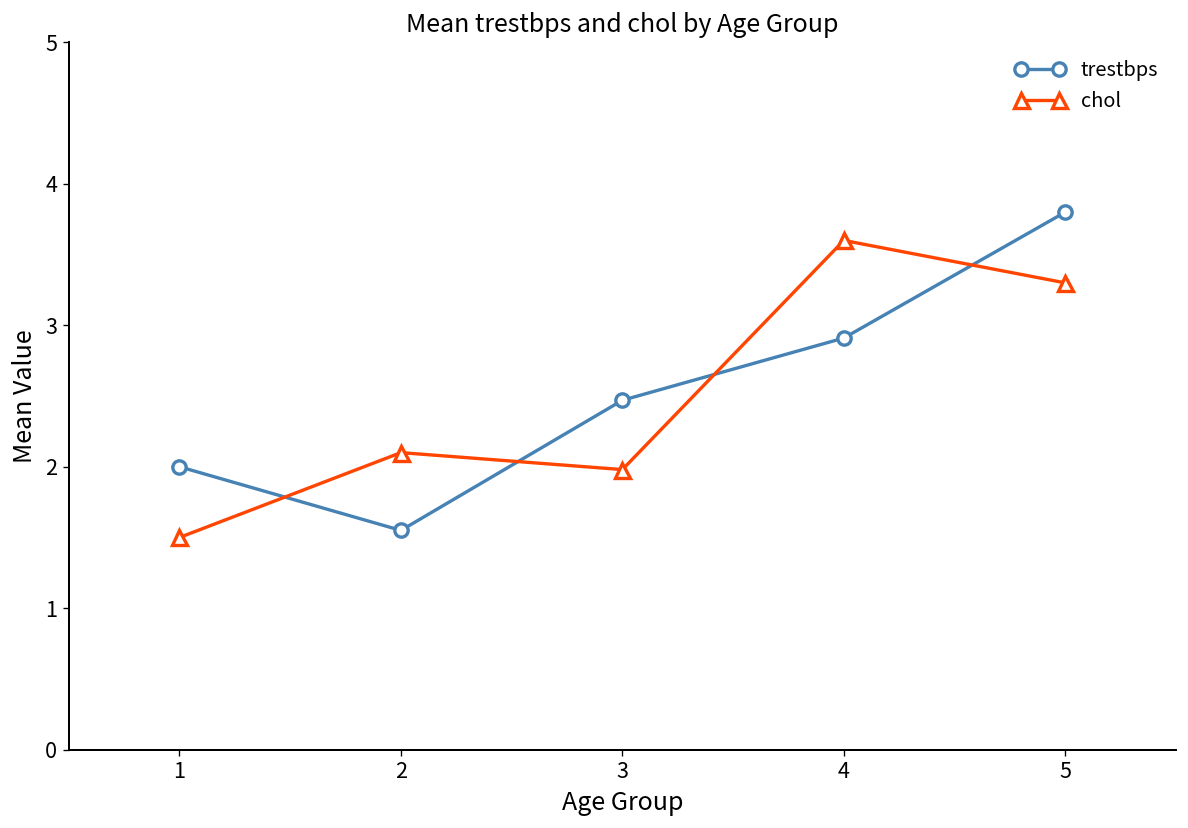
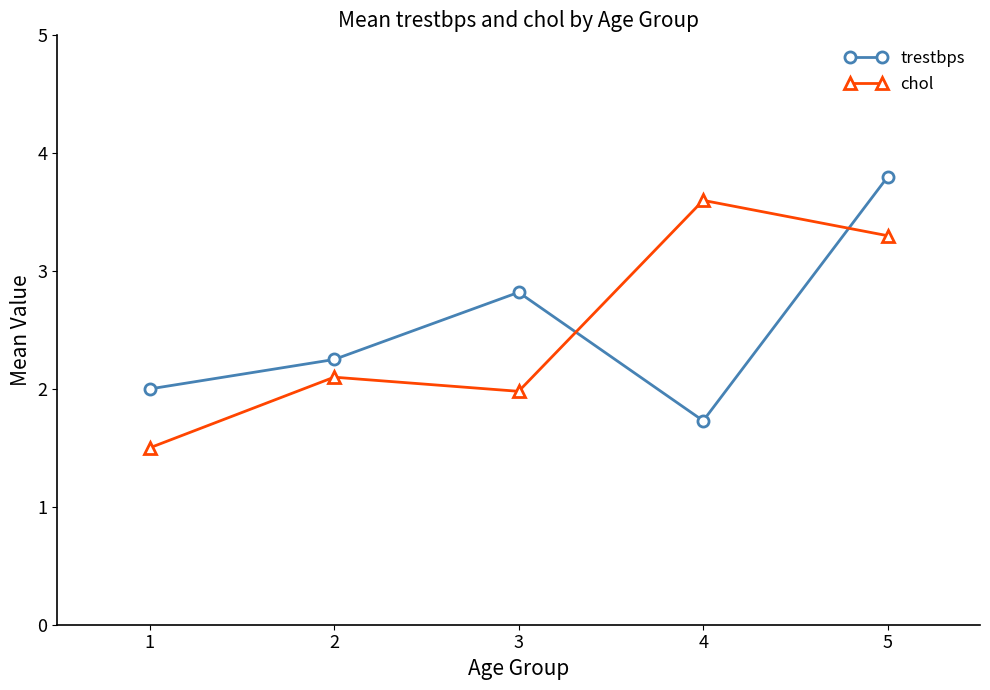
trestbps, 2: 1.55 -> 2.25
trestbps, 3: 2.47 -> 2.82
trestbps, 4: 2.91 -> 1.73
